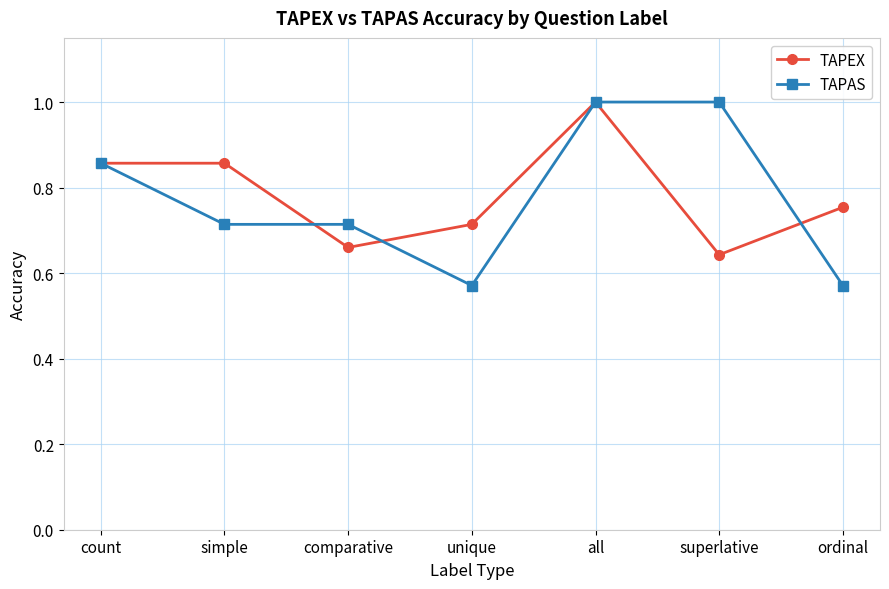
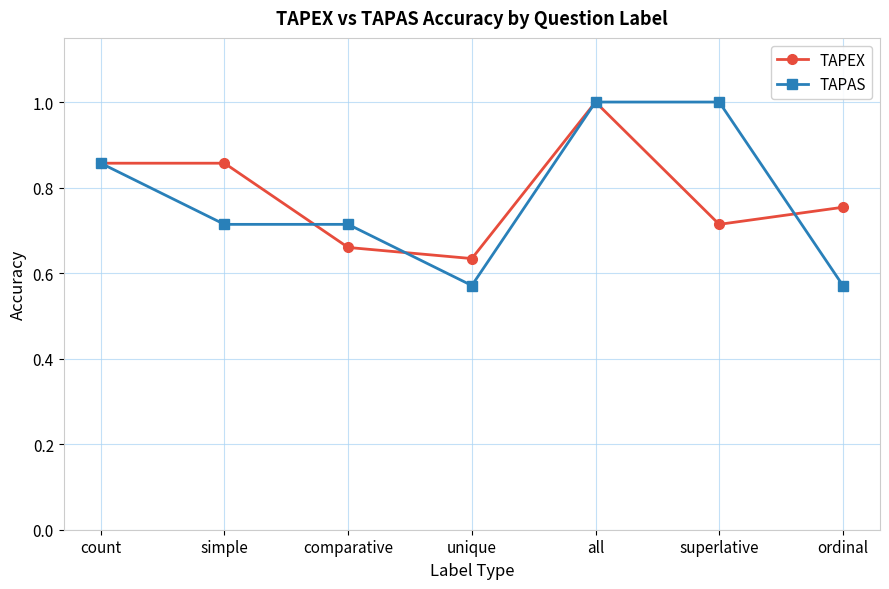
TAPEX, unique: 0.71 -> 0.63
TAPEX, superlative: 0.64 -> 0.71
